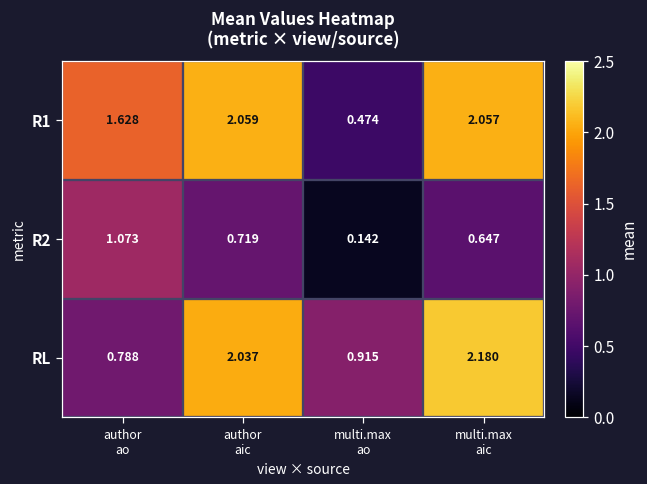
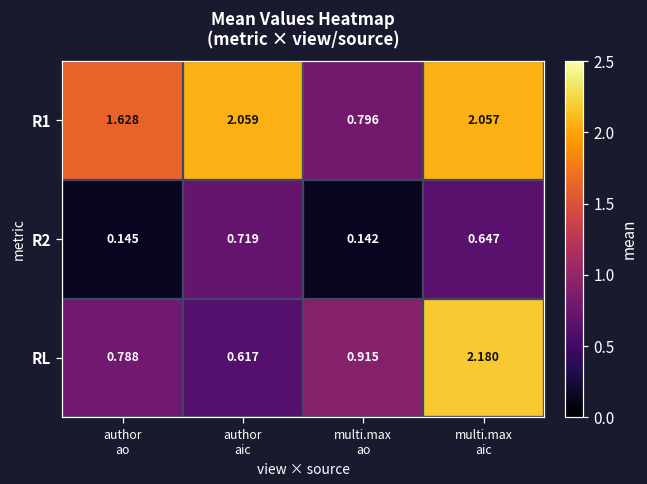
R1, multi.max ao: 0.474 -> 0.796
R2, author ao: 1.073 -> 0.145
RL, author aic: 2.037 -> 0.617
